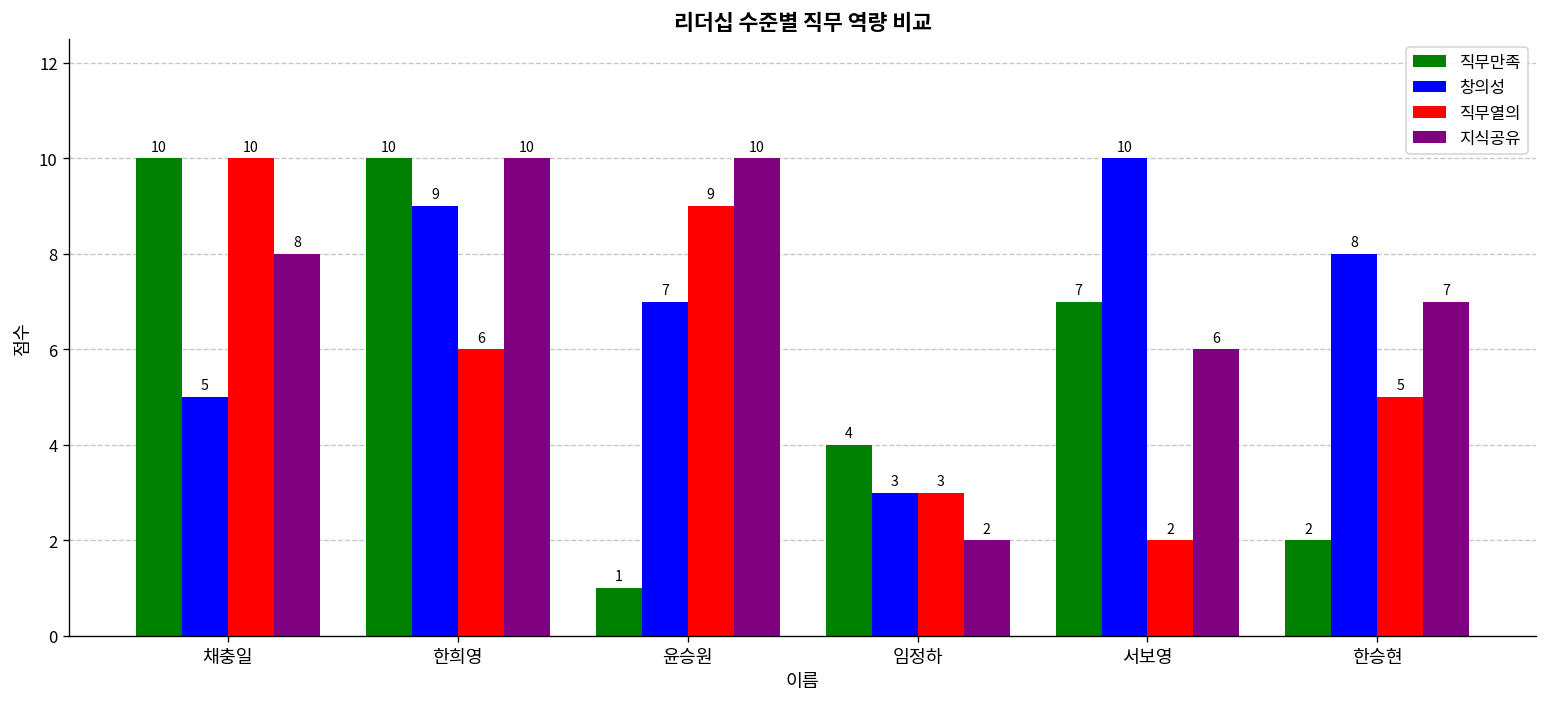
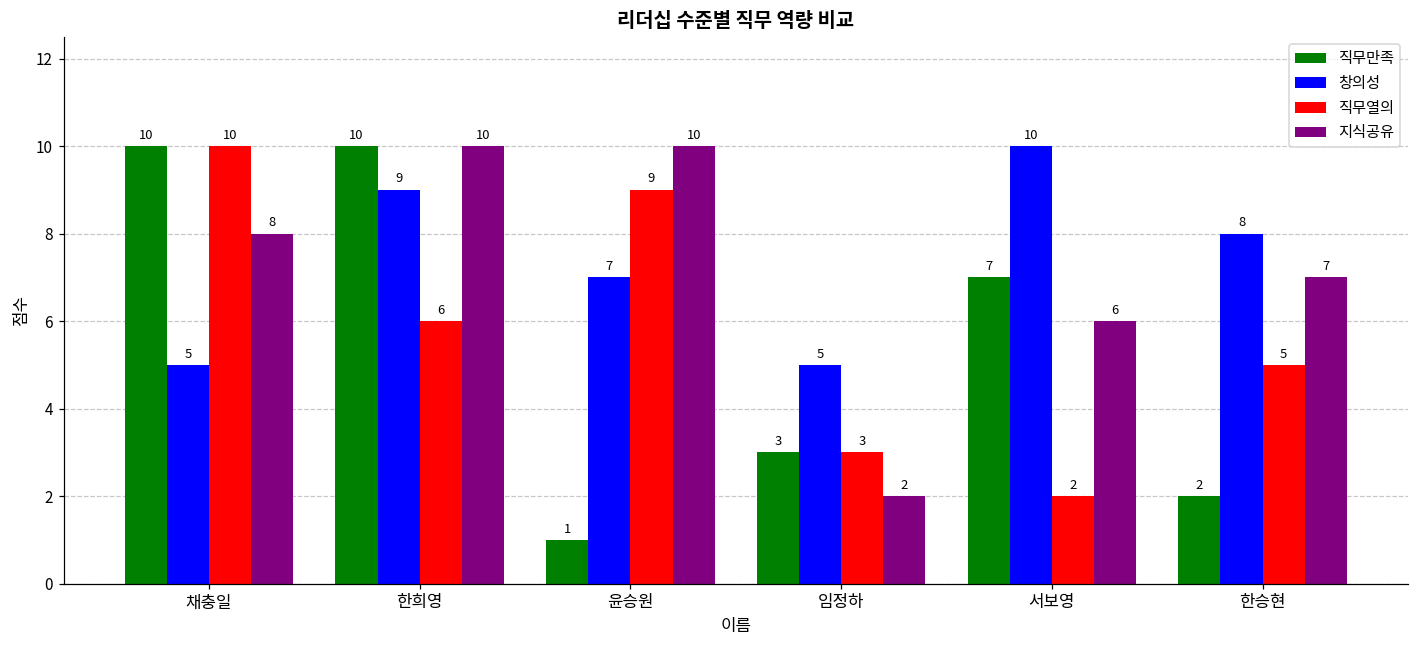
직무만족, 임정하: 4 -> 3
창의성, 임정하: 3 -> 5
